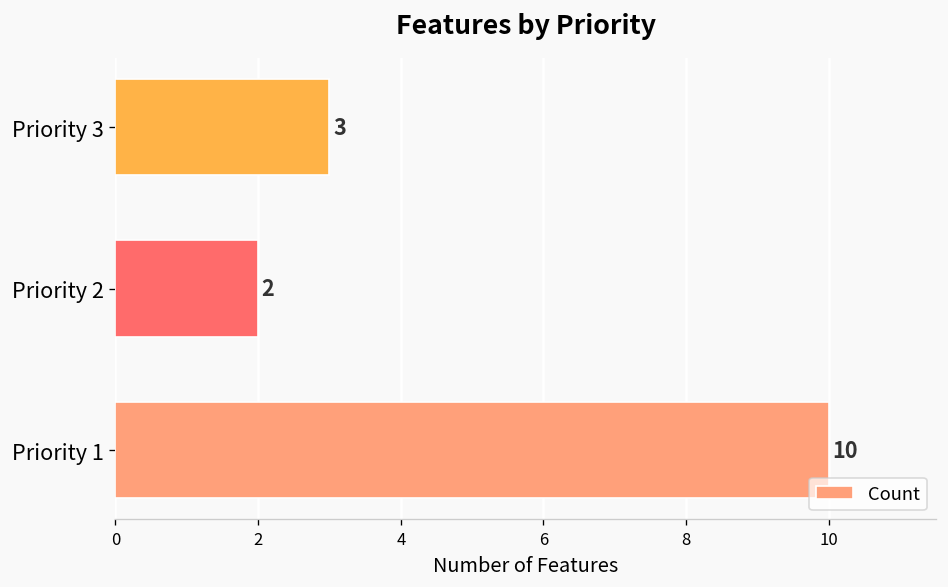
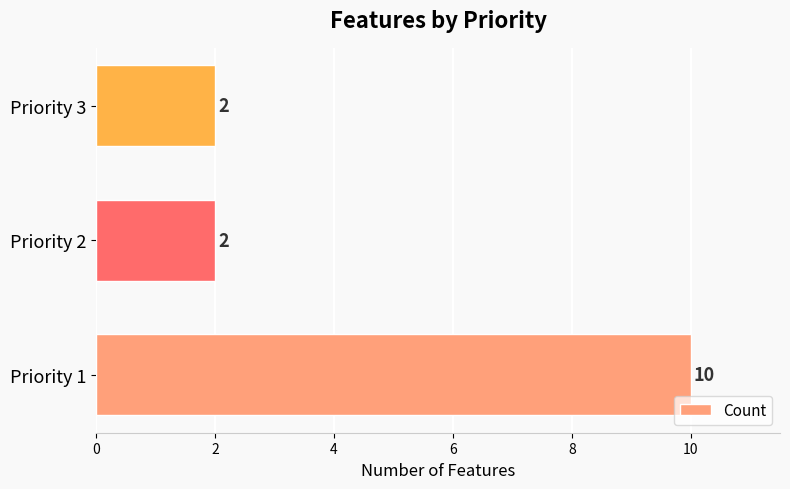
Priority 3: 3 -> 2
